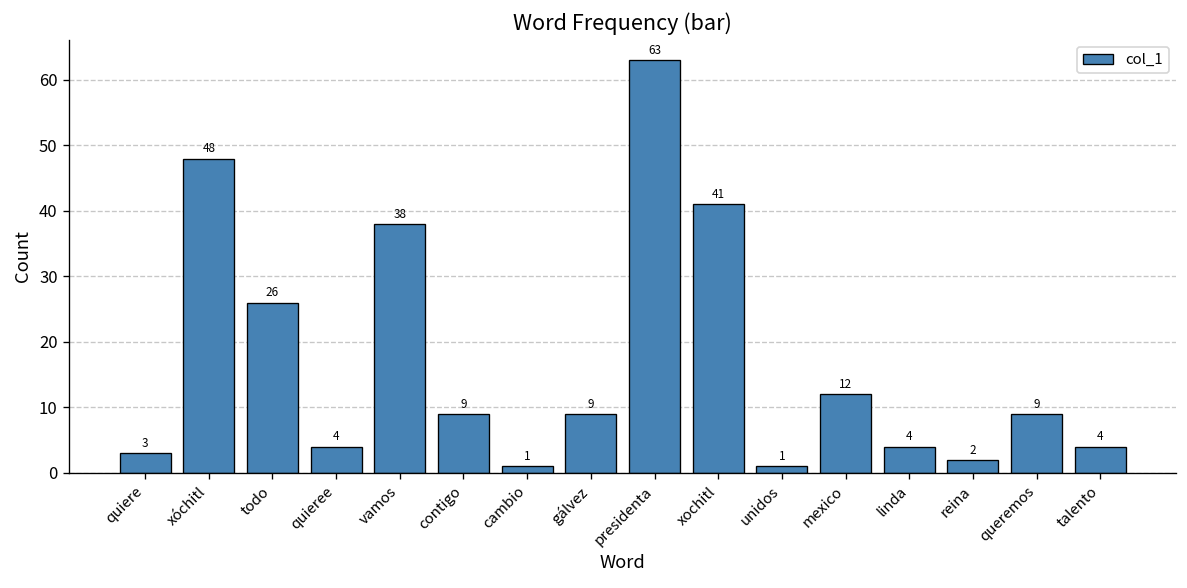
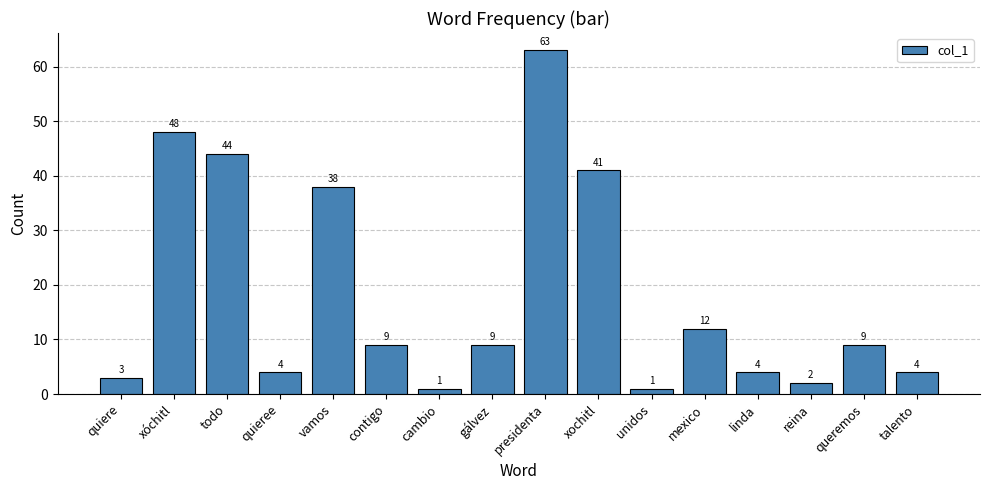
todo: 26 -> 44
